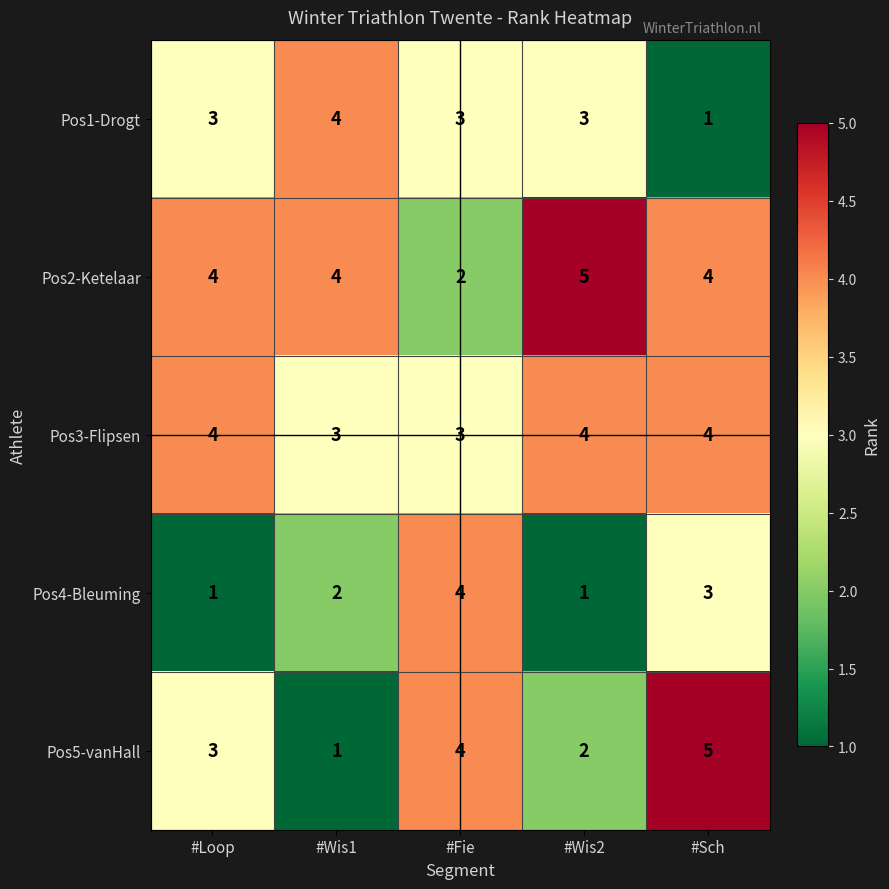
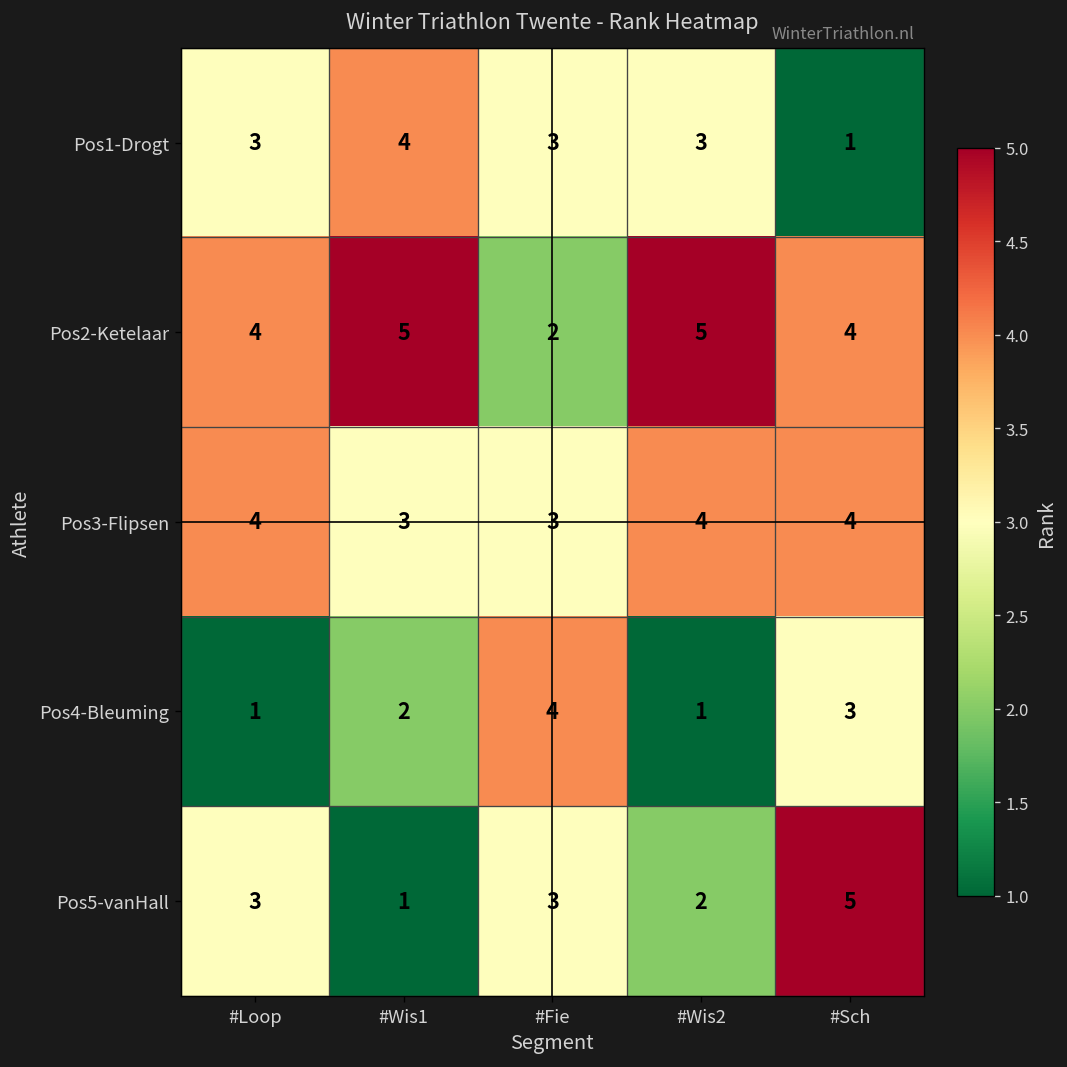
Pos2-Ketelaar, #Wis1: 4 -> 5
Pos5-vanHall, #Fie: 4 -> 3
